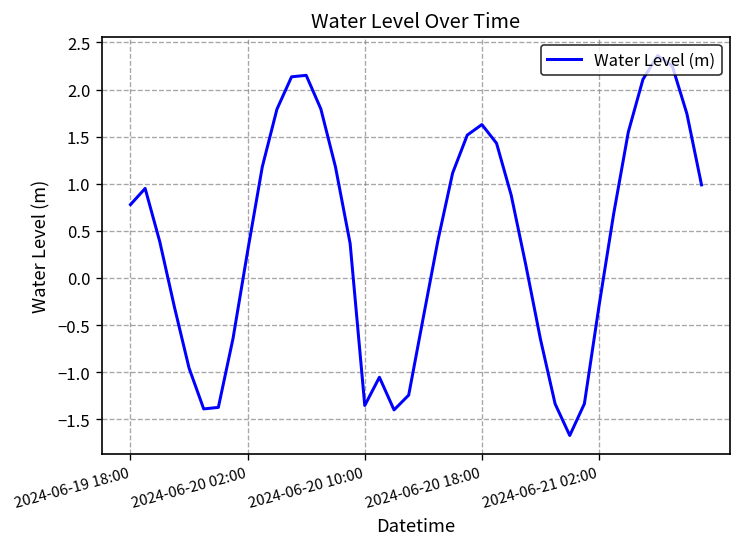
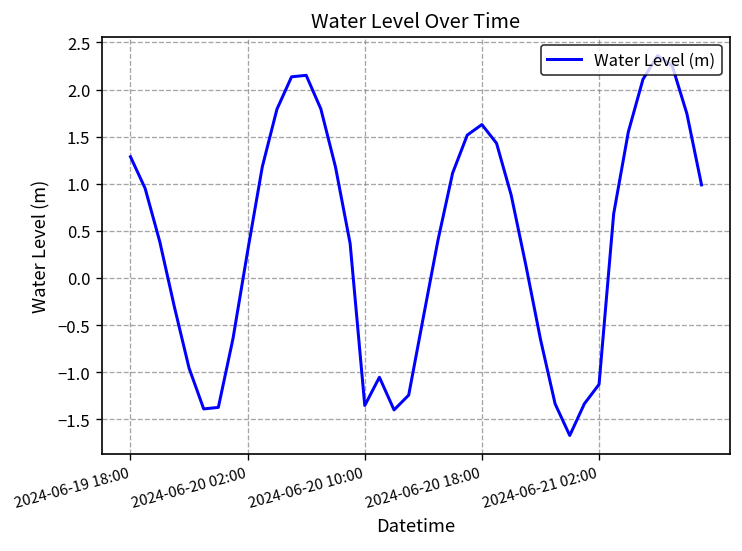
2024-06-19 18:00: 0.8 -> 1.3
2024-06-21 02:00: -0.3 -> -1.1
